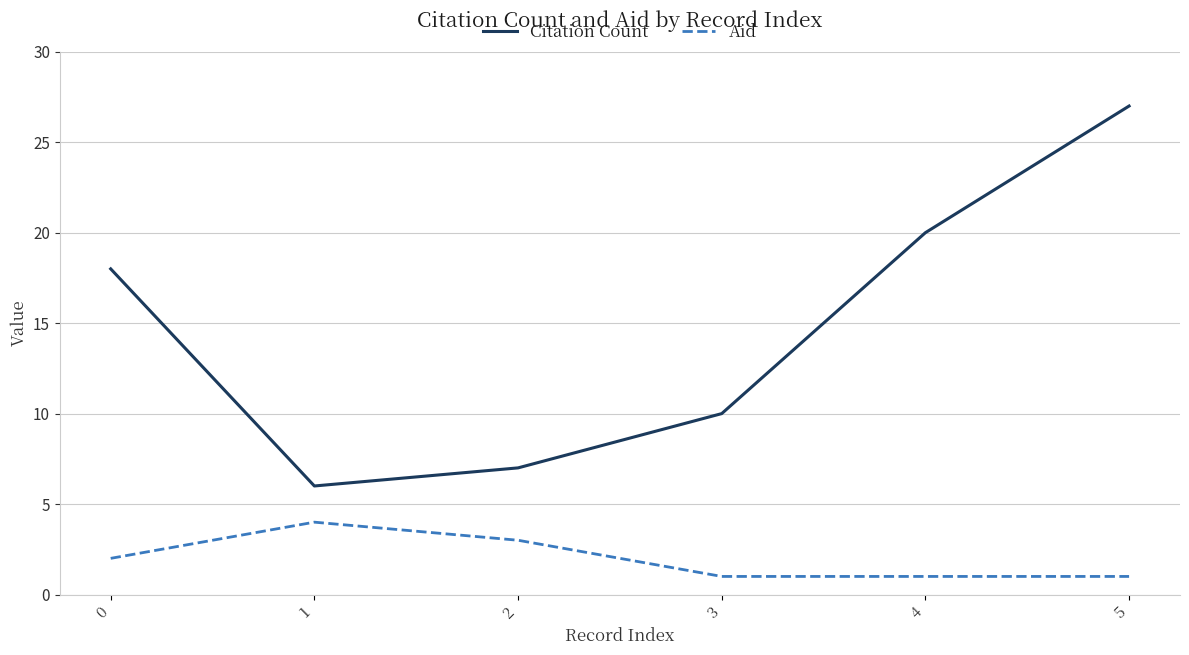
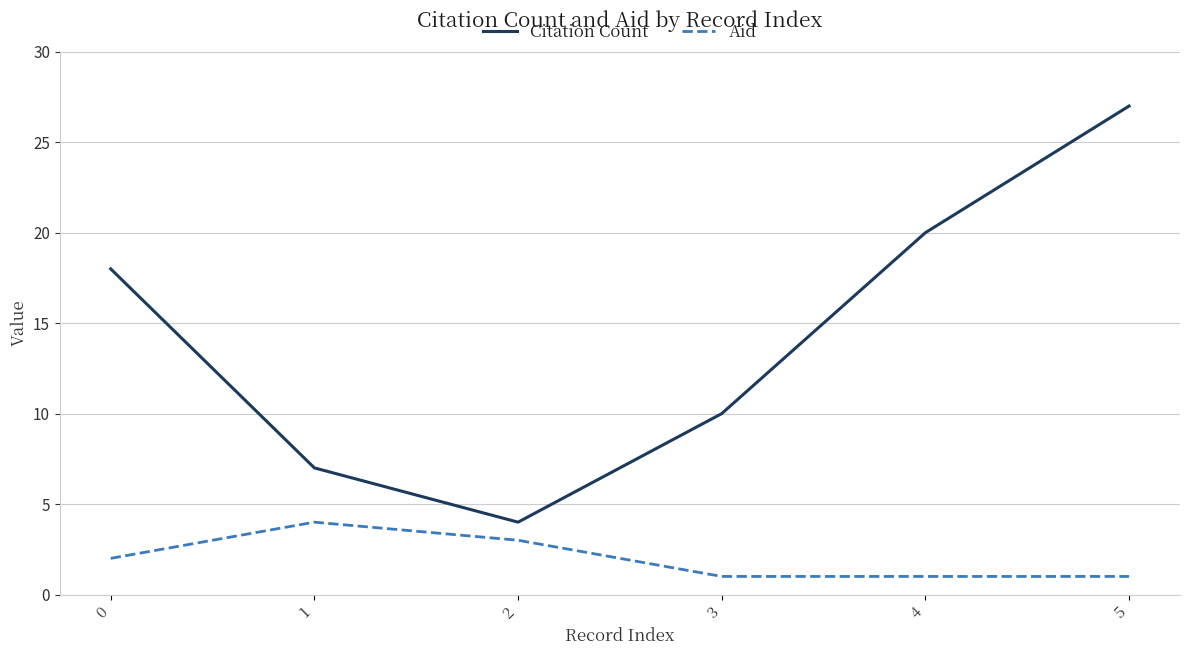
Citation Count, 1: 6 -> 7
Citation Count, 2: 7 -> 4
